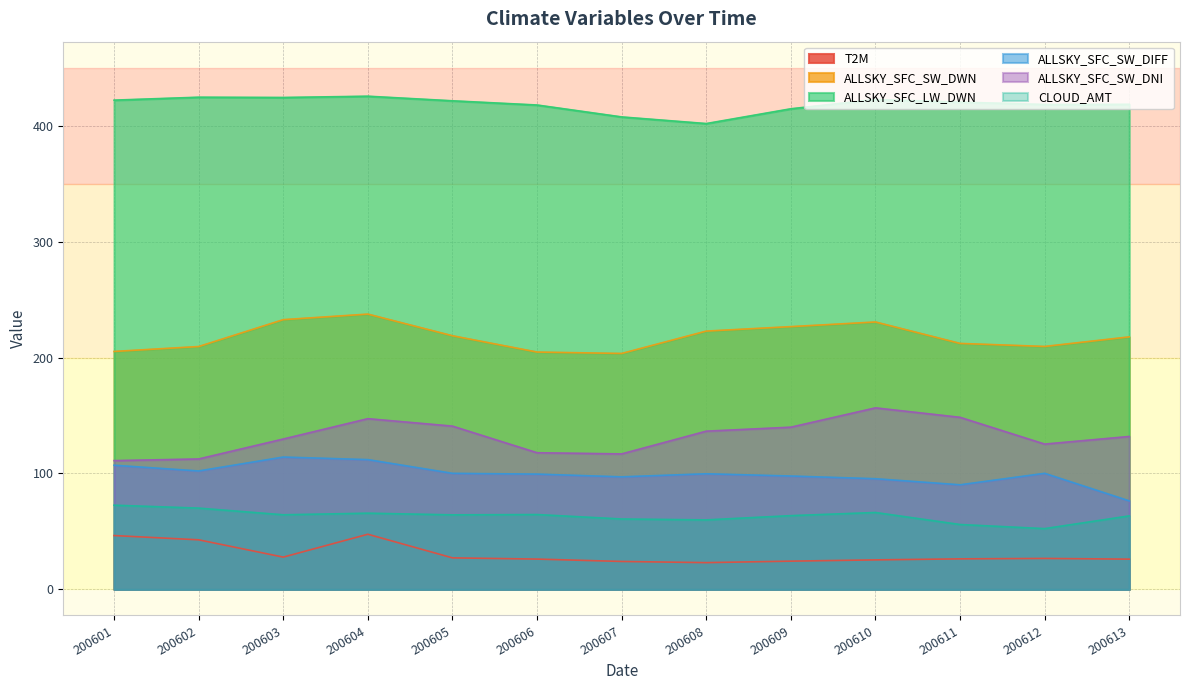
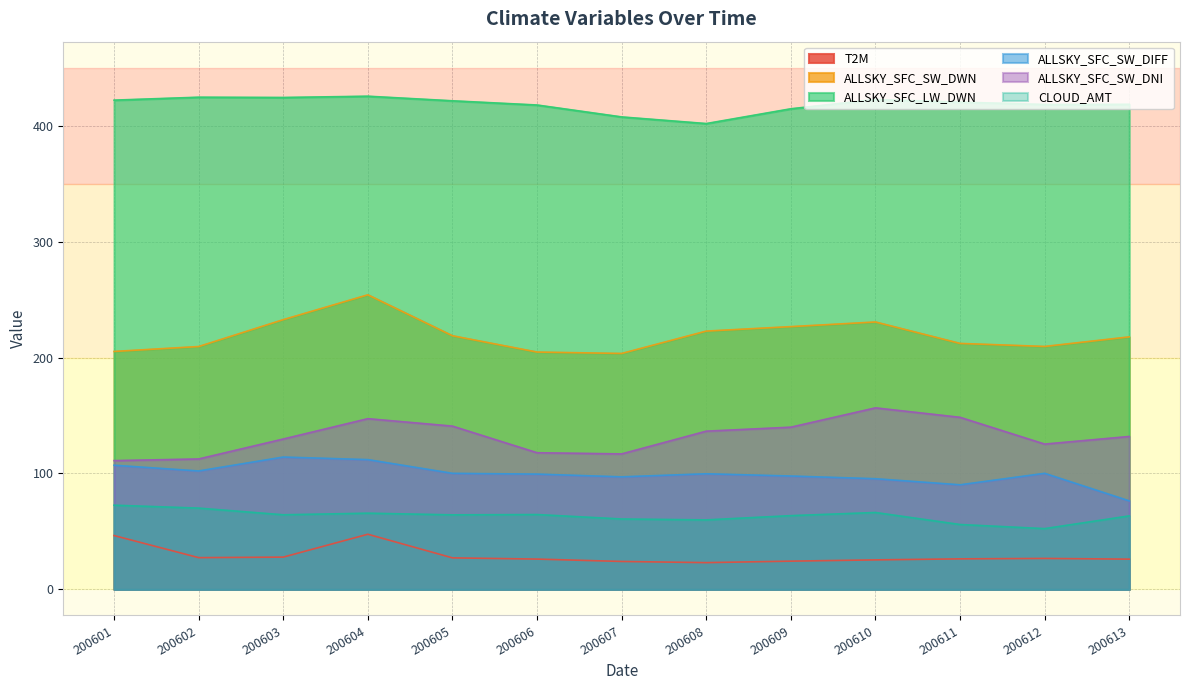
T2M, 200602: 43 -> 27
ALLSKY_SFC_SW_DWN, 200604: 237 -> 254
